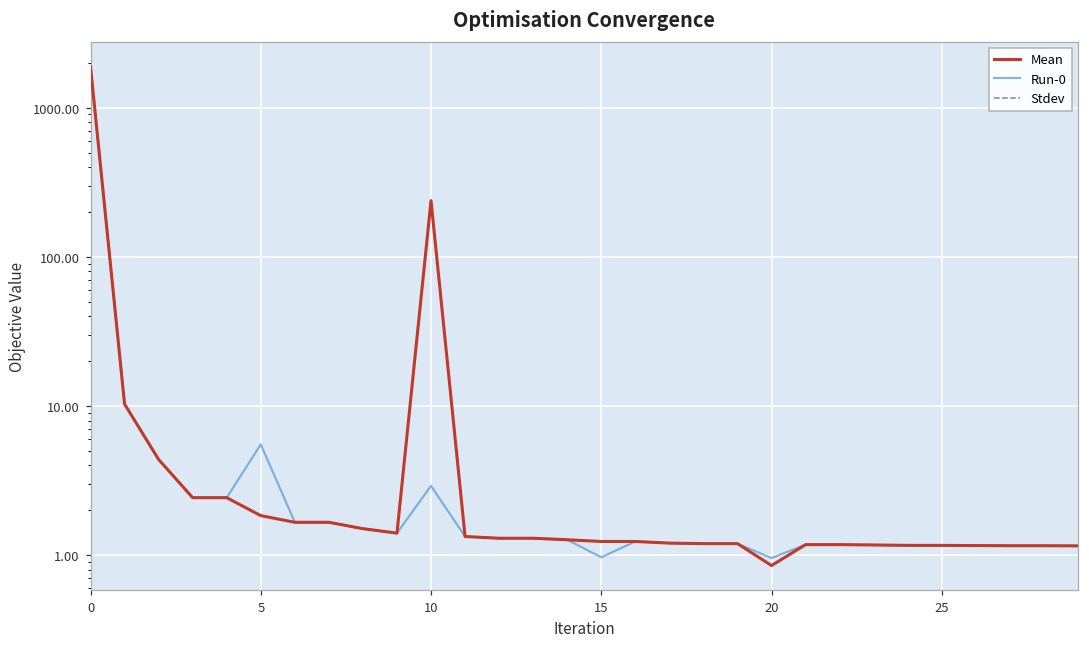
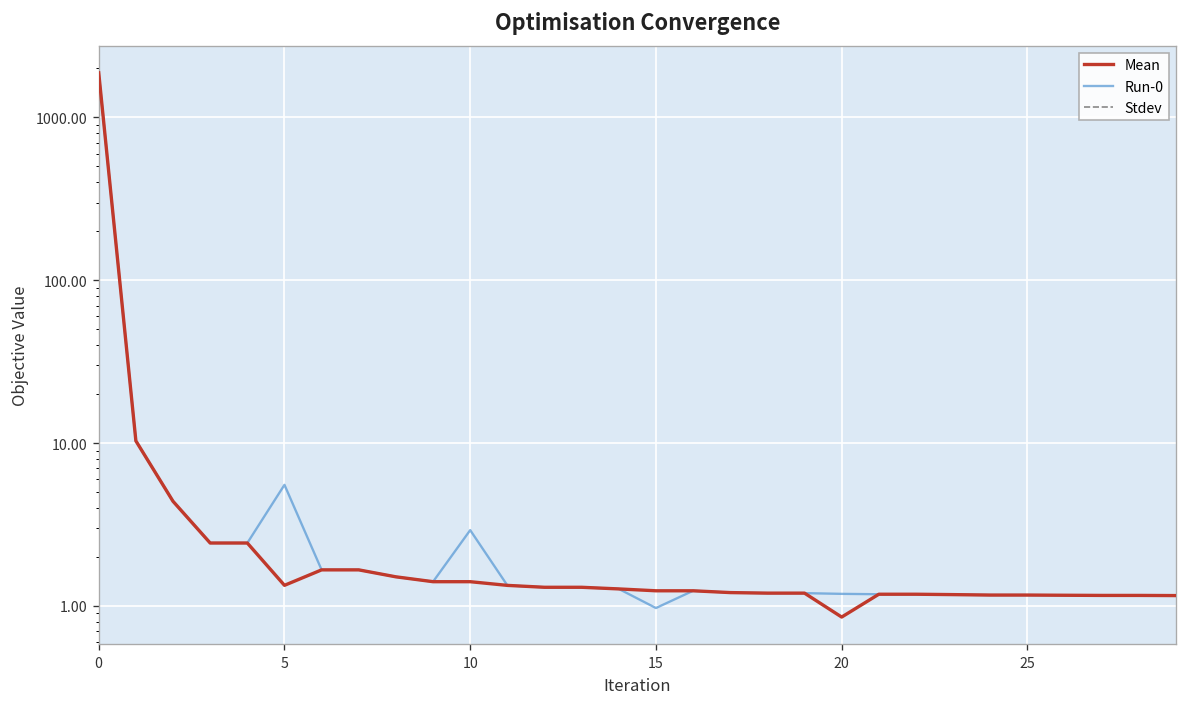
Mean, 5: 1.8 -> 1.3
Mean, 10: 240 -> 1.4
Run-0, 20: 1.0 -> 1.2
